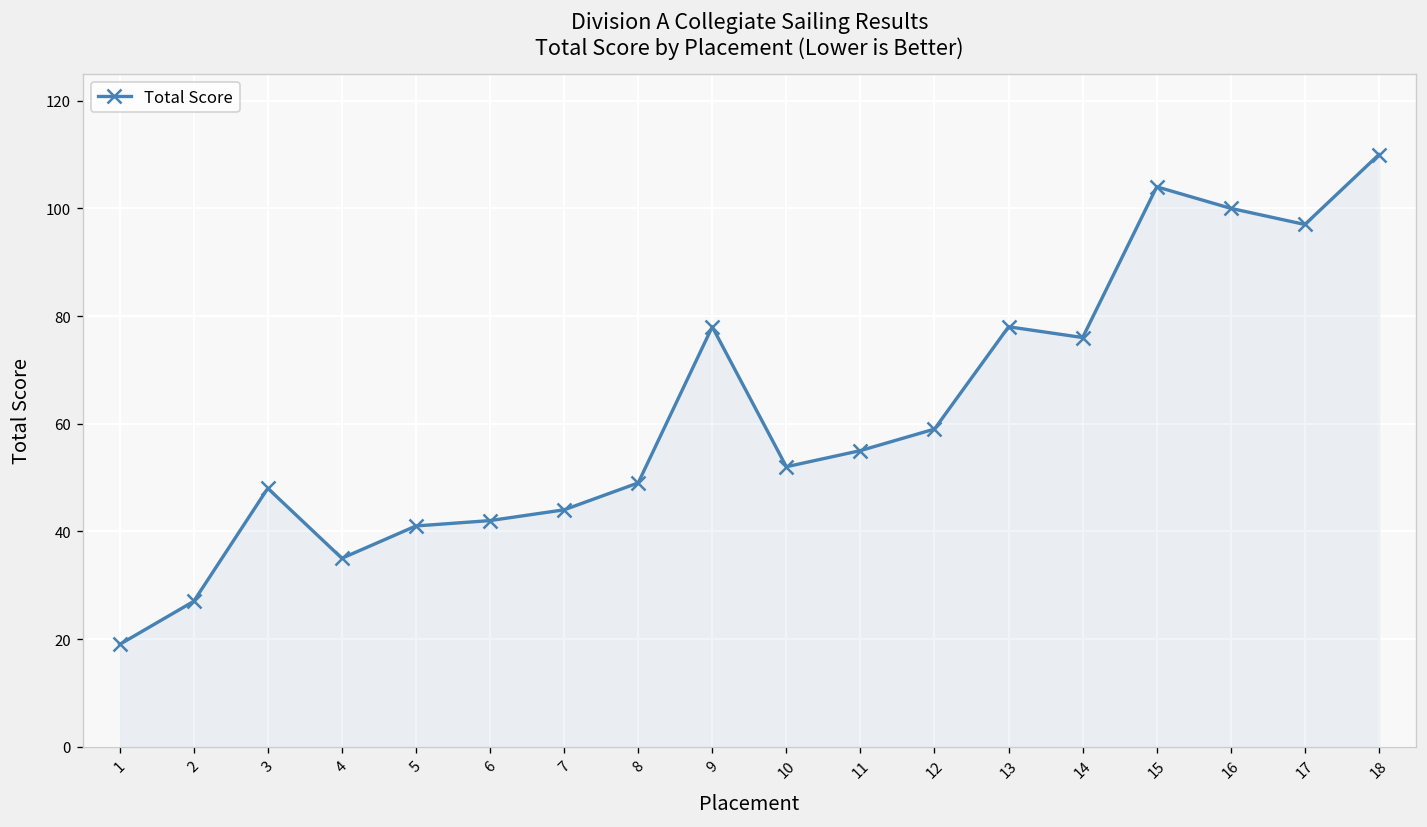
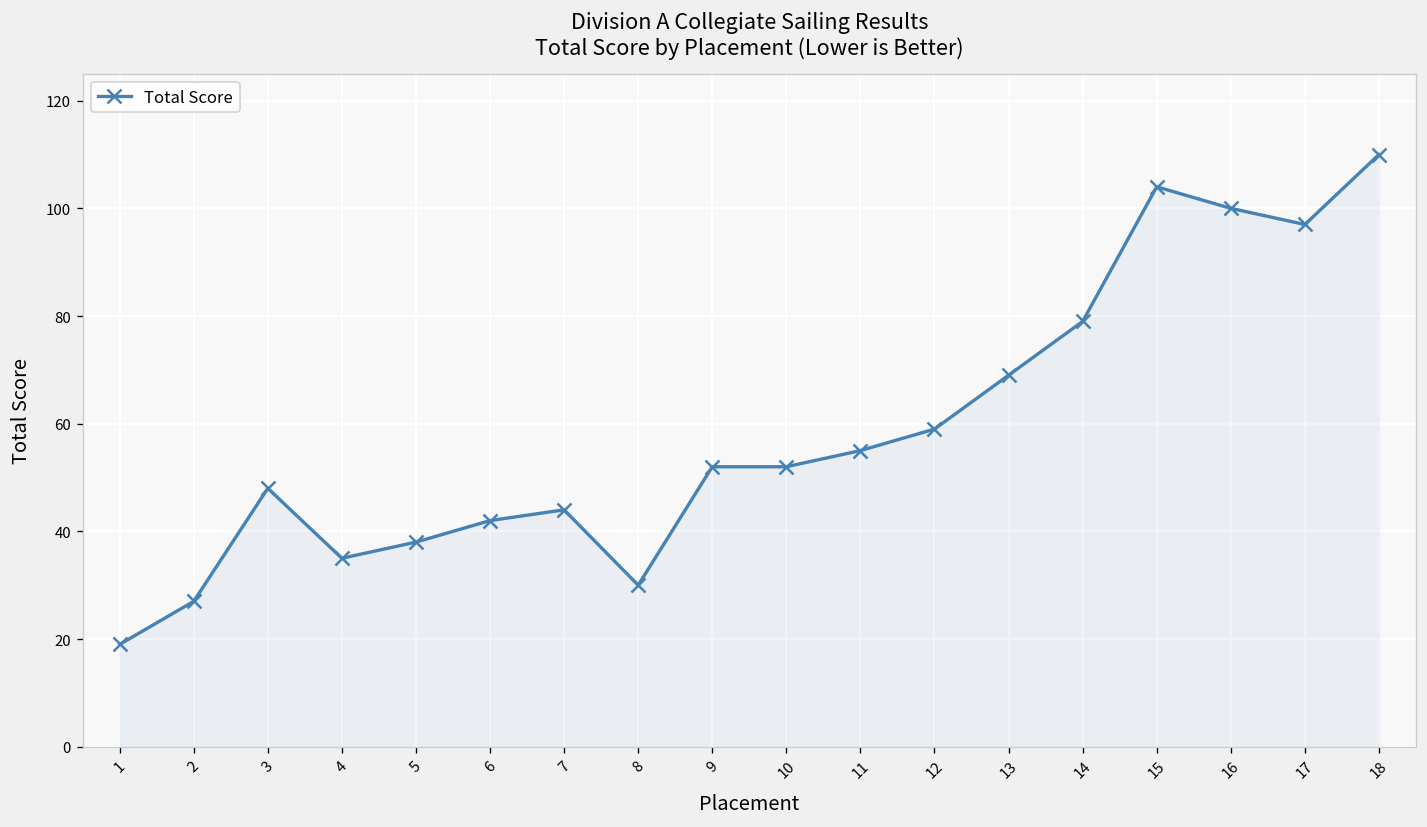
5: 41 -> 38
8: 49 -> 30
9: 78 -> 52
13: 78 -> 69
14: 76 -> 79
